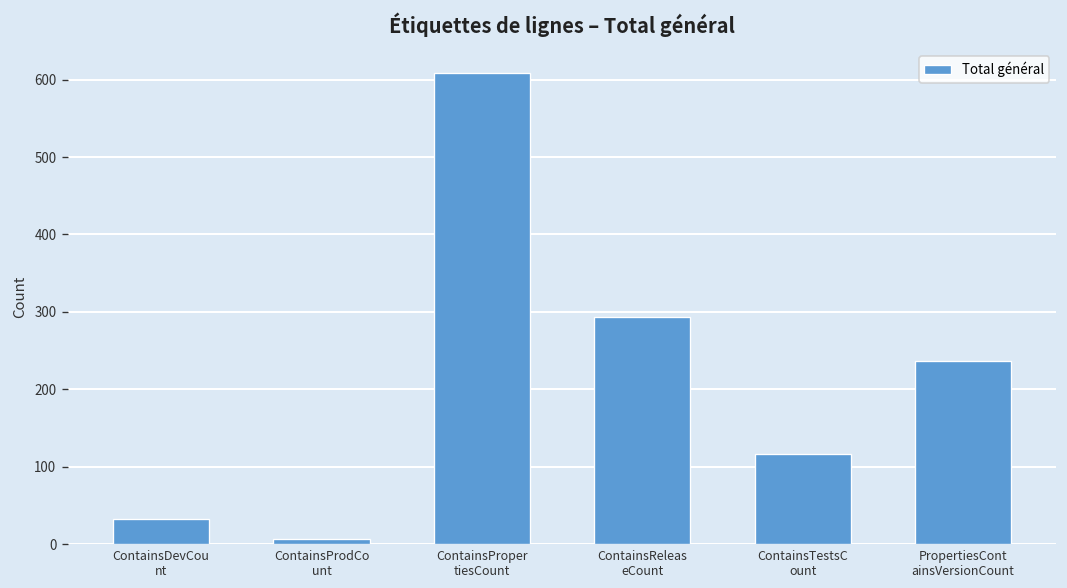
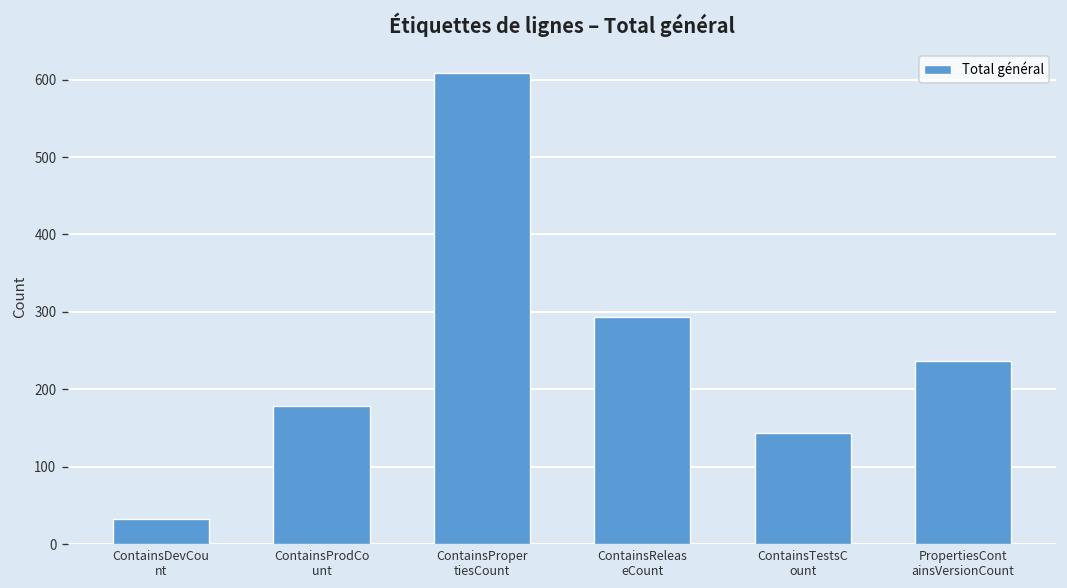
ContainsProdCo unt: 10 -> 180
ContainsTestsC ount: 120 -> 140
